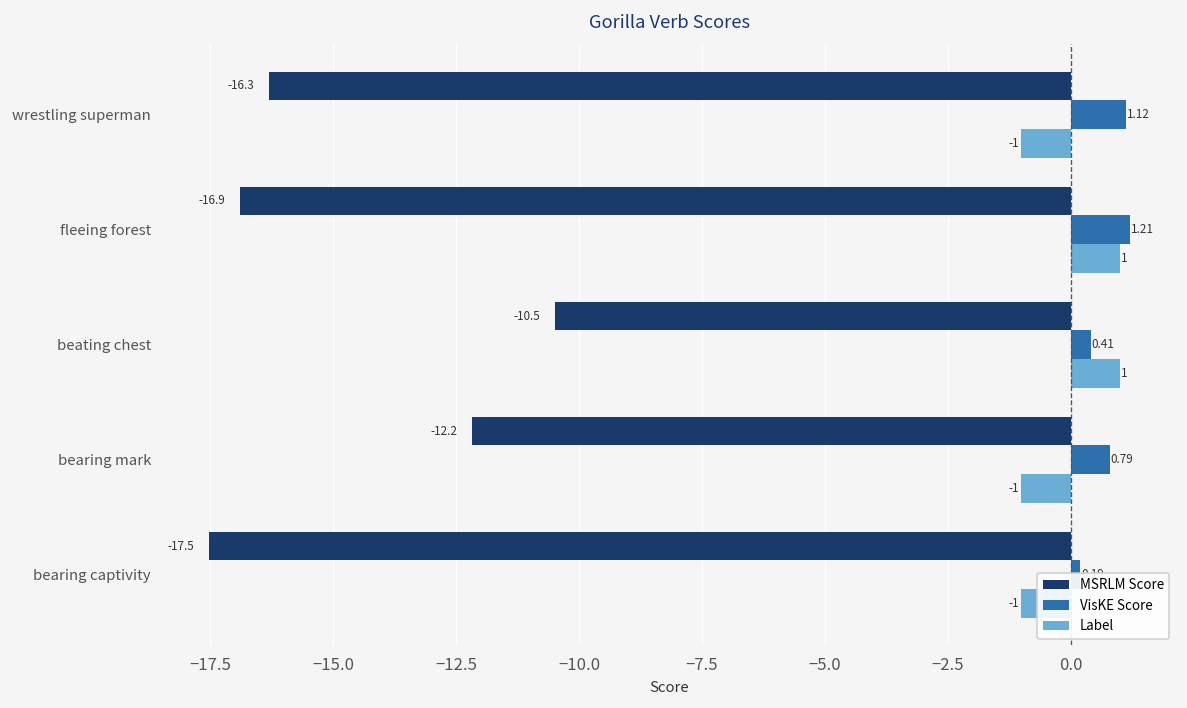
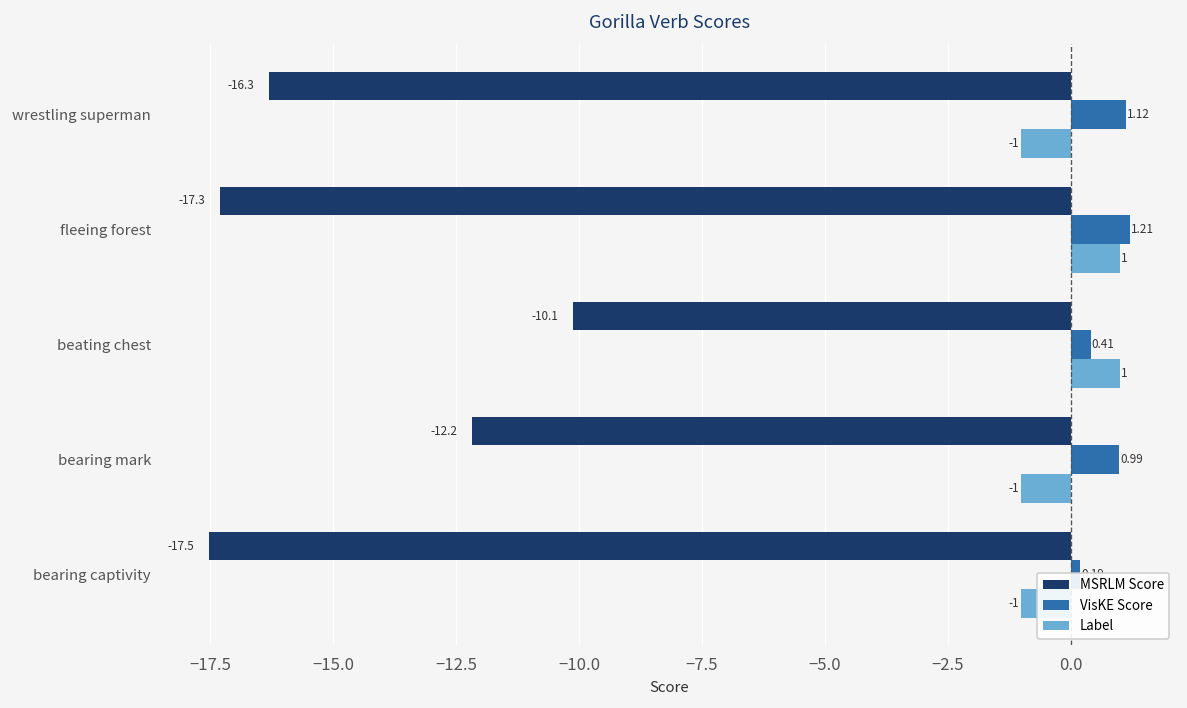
MSRLM Score, fleeing forest: -16.9 -> -17.3
MSRLM Score, beating chest: -10.5 -> -10.1
VisKE Score, bearing mark: 0.79 -> 0.99
